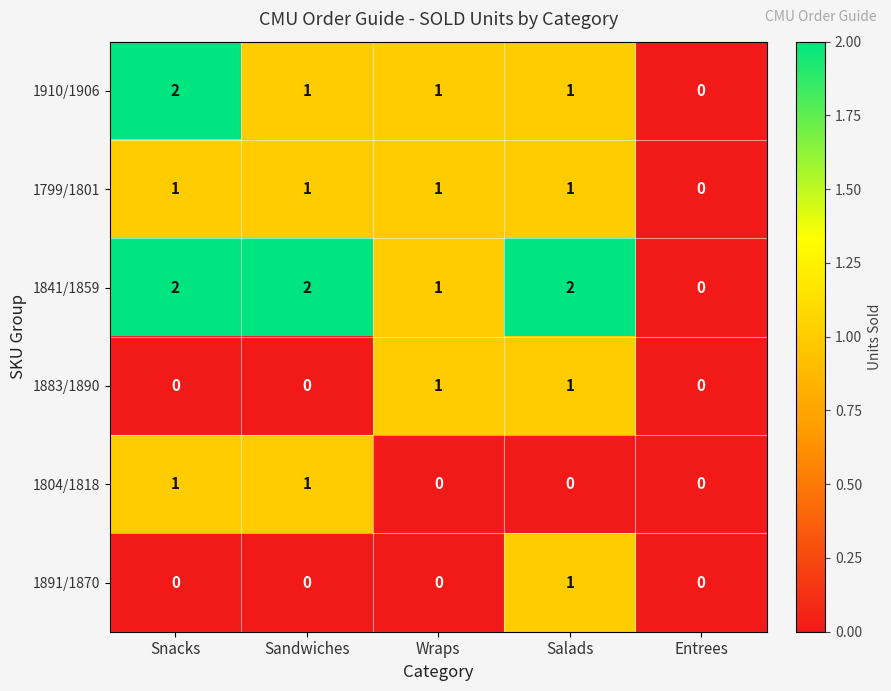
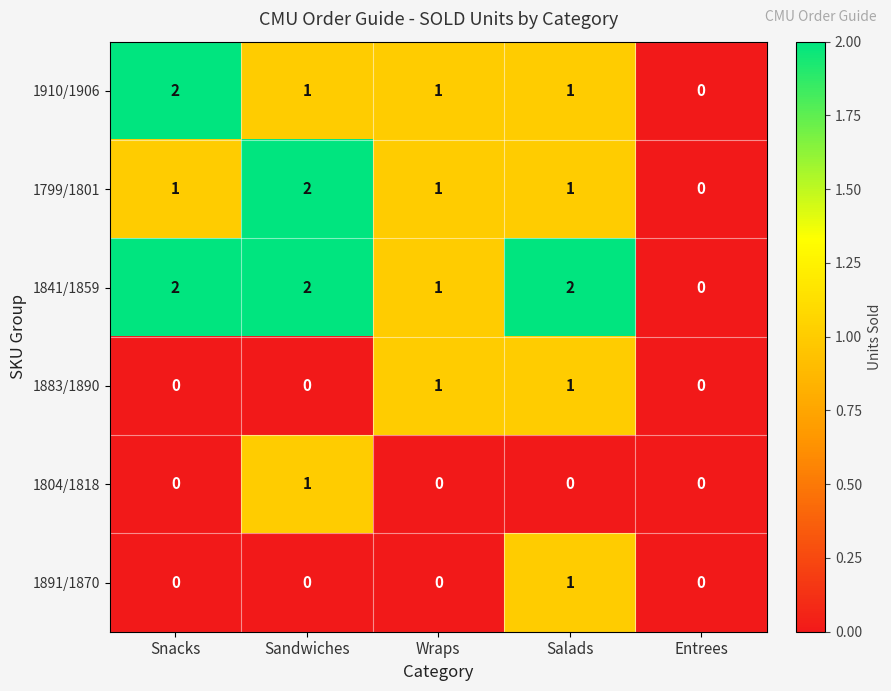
1799/1801, Sandwiches: 1 -> 2
1804/1818, Snacks: 1 -> 0
